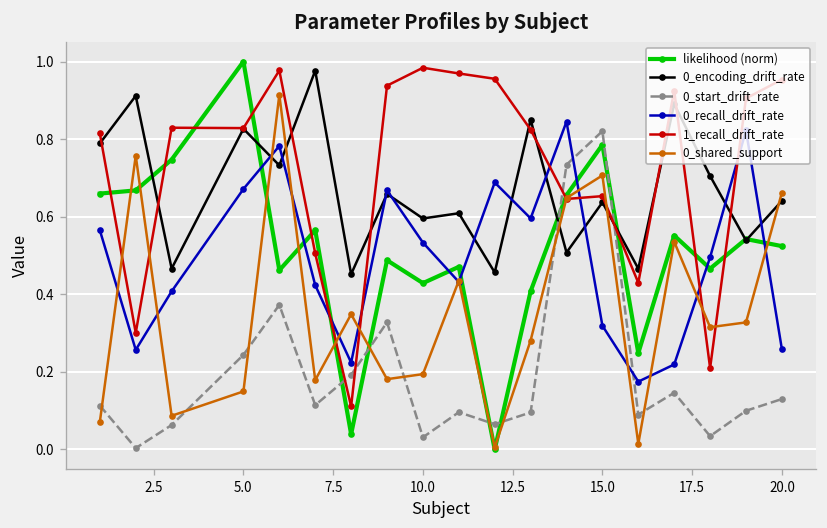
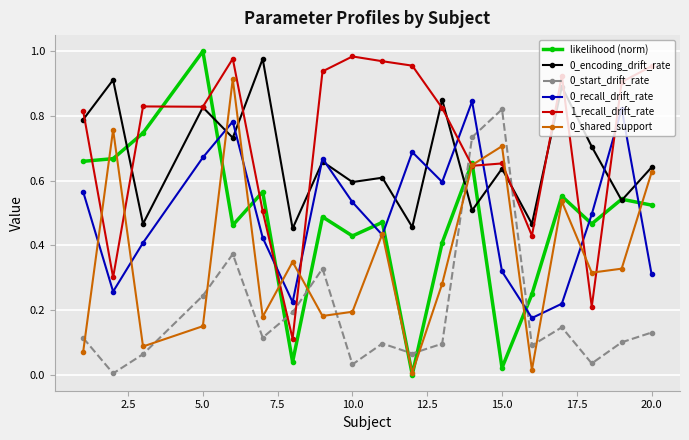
likelihood (norm), 15.0: 0.79 -> 0.02
0_recall_drift_rate, 20.0: 0.26 -> 0.31
0_shared_support, 20.0: 0.66 -> 0.63
